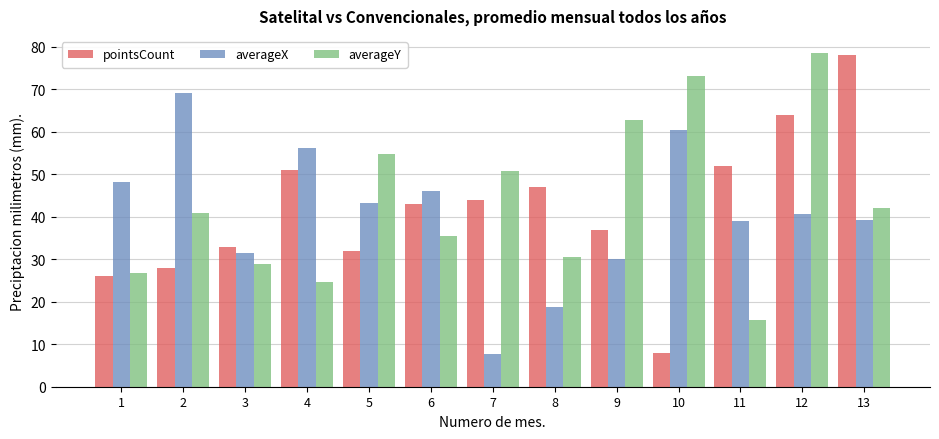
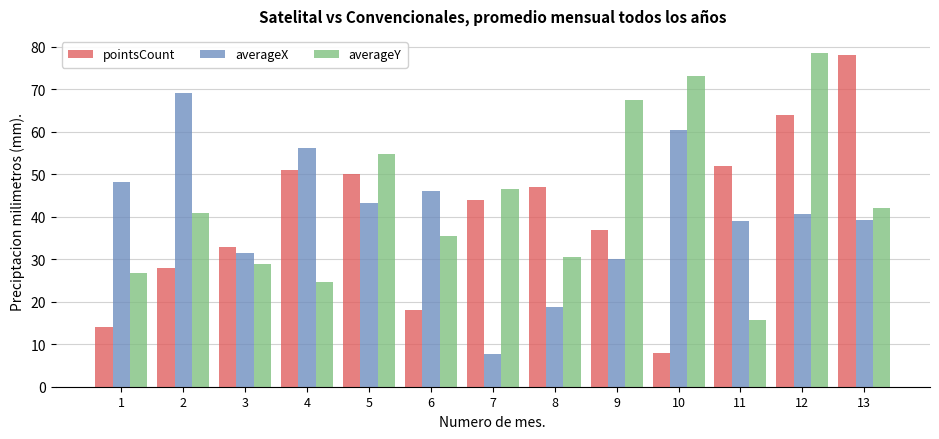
pointsCount, 1: 26 -> 14
pointsCount, 5: 32 -> 50
pointsCount, 6: 43 -> 18
averageY, 7: 51 -> 47
averageY, 9: 63 -> 67
